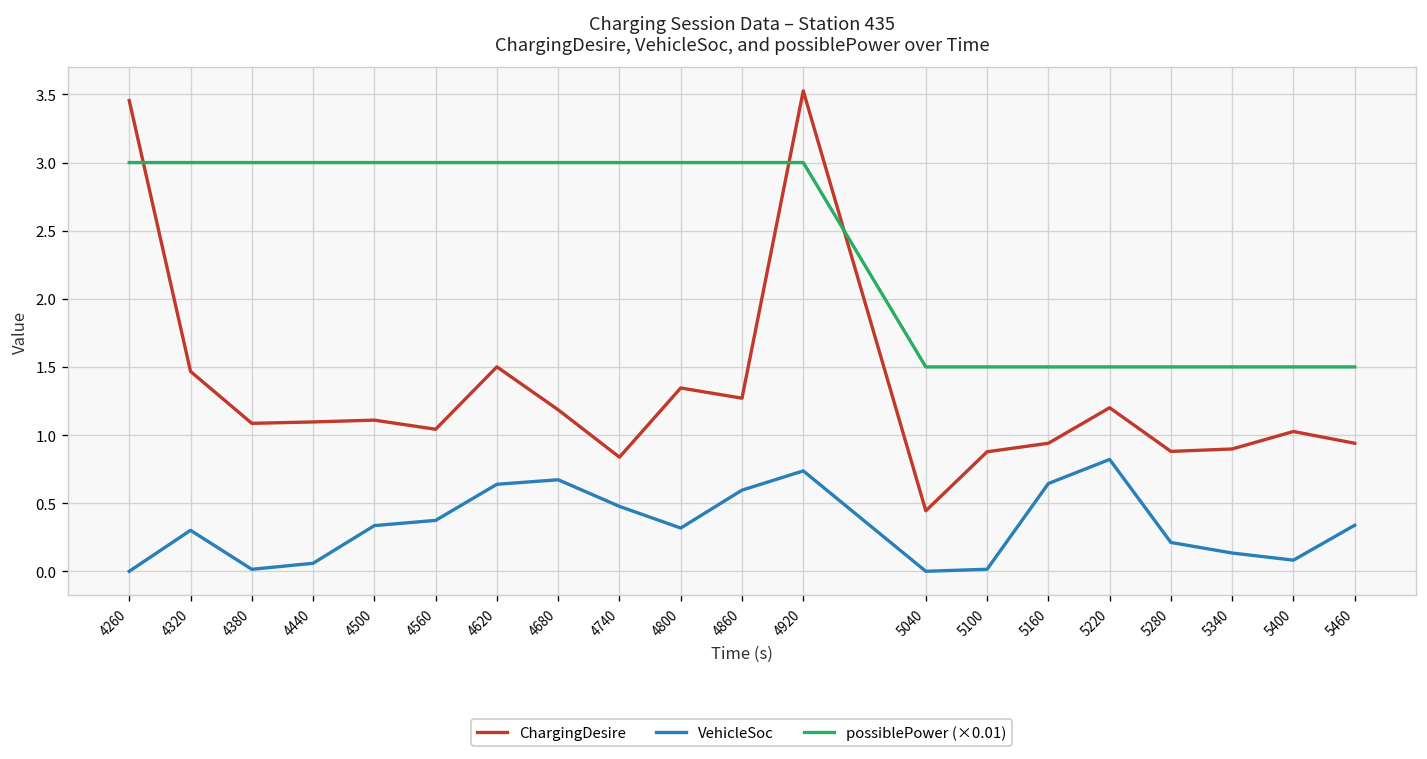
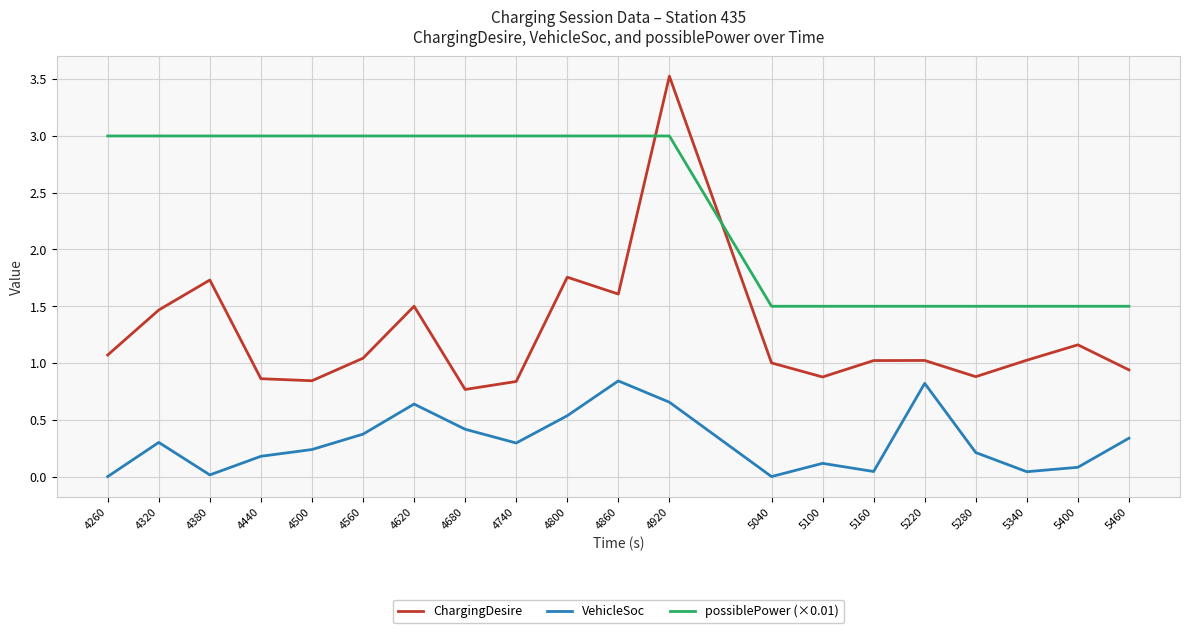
ChargingDesire, 4260: 3.45 -> 1.07
ChargingDesire, 4380: 1.09 -> 1.73
ChargingDesire, 4440: 1.10 -> 0.86
VehicleSoc, 4440: 0.06 -> 0.18
ChargingDesire, 4500: 1.11 -> 0.84
VehicleSoc, 4500: 0.34 -> 0.24
ChargingDesire, 4680: 1.19 -> 0.77
VehicleSoc, 4680: 0.67 -> 0.42
VehicleSoc, 4740: 0.48 -> 0.30
ChargingDesire, 4800: 1.35 -> 1.76
VehicleSoc, 4800: 0.32 -> 0.54
ChargingDesire, 4860: 1.27 -> 1.61
VehicleSoc, 4860: 0.60 -> 0.84
VehicleSoc, 4920: 0.74 -> 0.66
ChargingDesire, 5040: 0.44 -> 1.00
VehicleSoc, 5100: 0.01 -> 0.12
ChargingDesire, 5160: 0.94 -> 1.02
VehicleSoc, 5160: 0.64 -> 0.04
ChargingDesire, 5220: 1.20 -> 1.02
ChargingDesire, 5340: 0.90 -> 1.02
VehicleSoc, 5340: 0.13 -> 0.04
ChargingDesire, 5400: 1.03 -> 1.16
